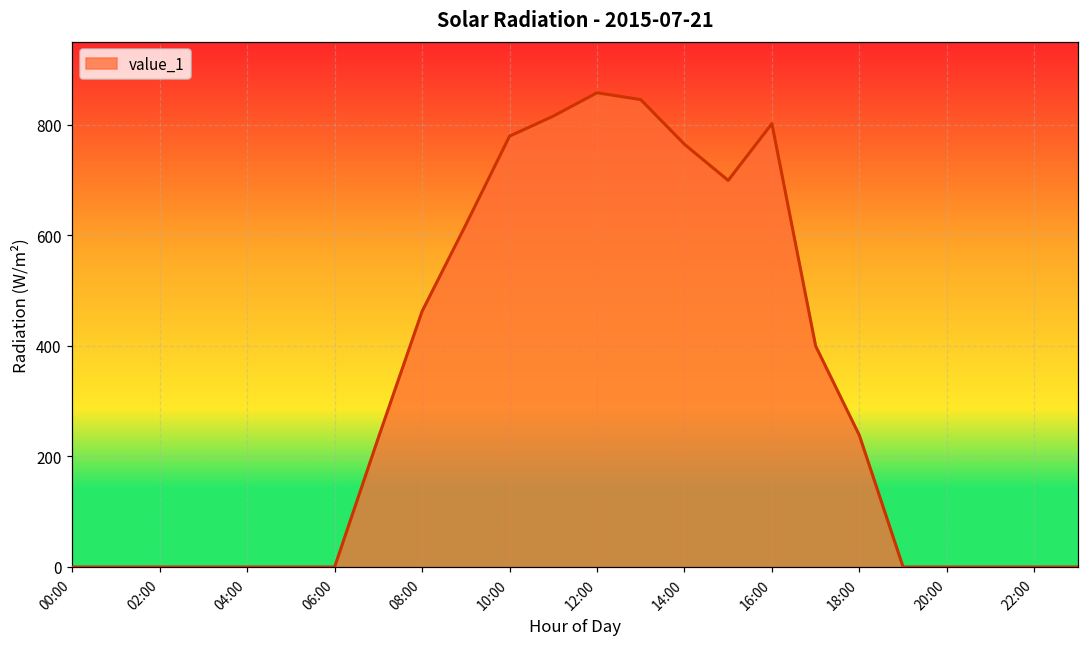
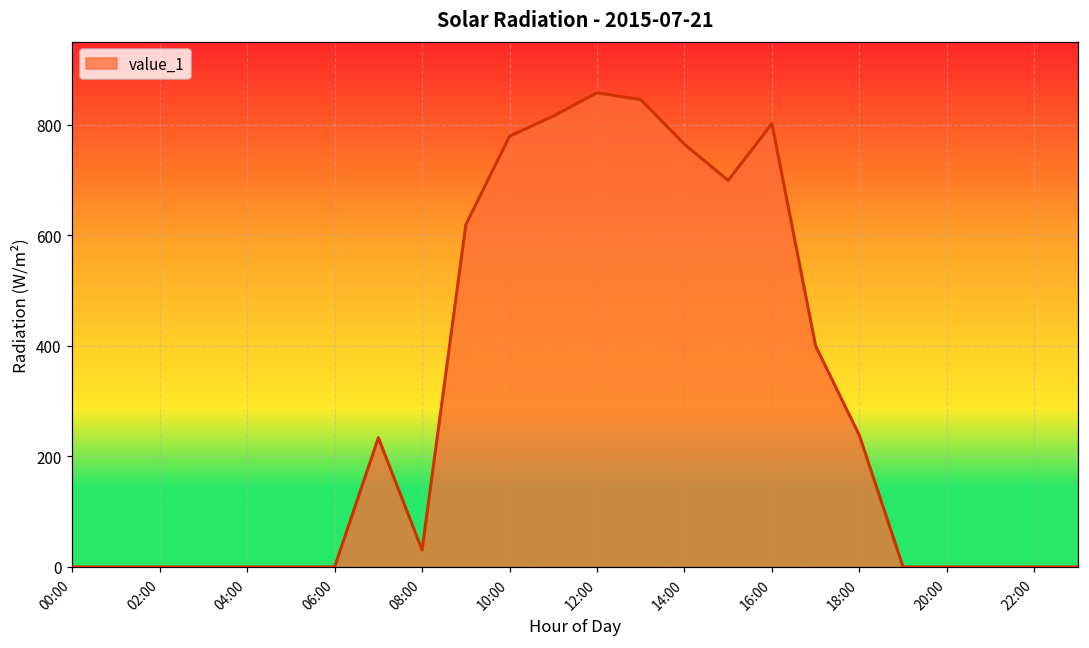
08:00: 460 -> 30
